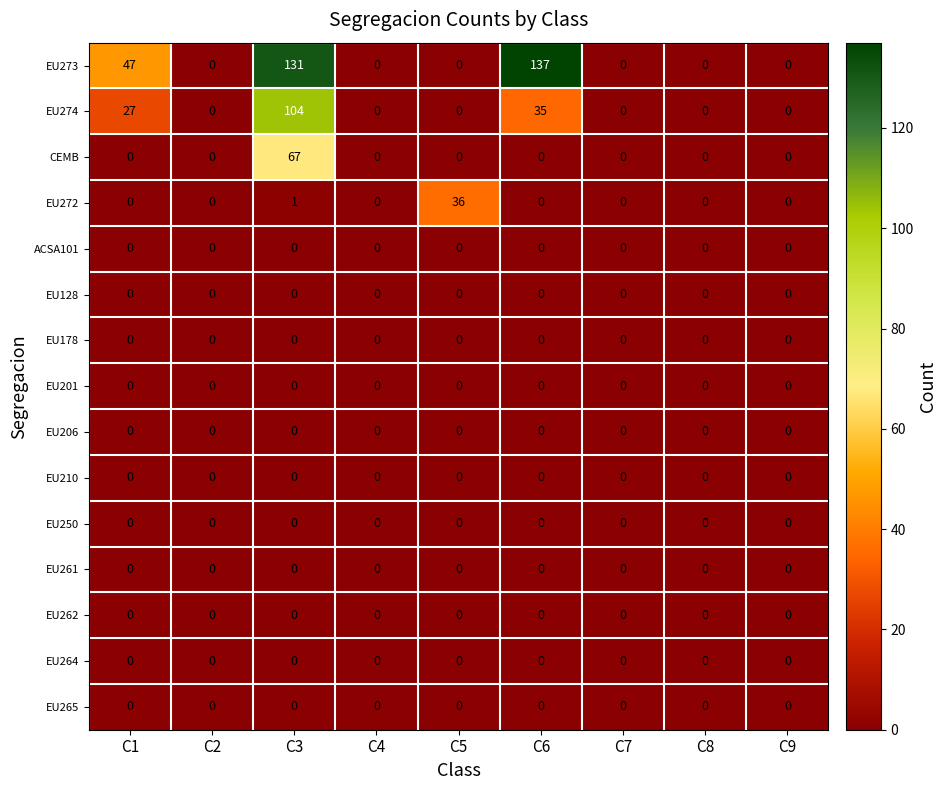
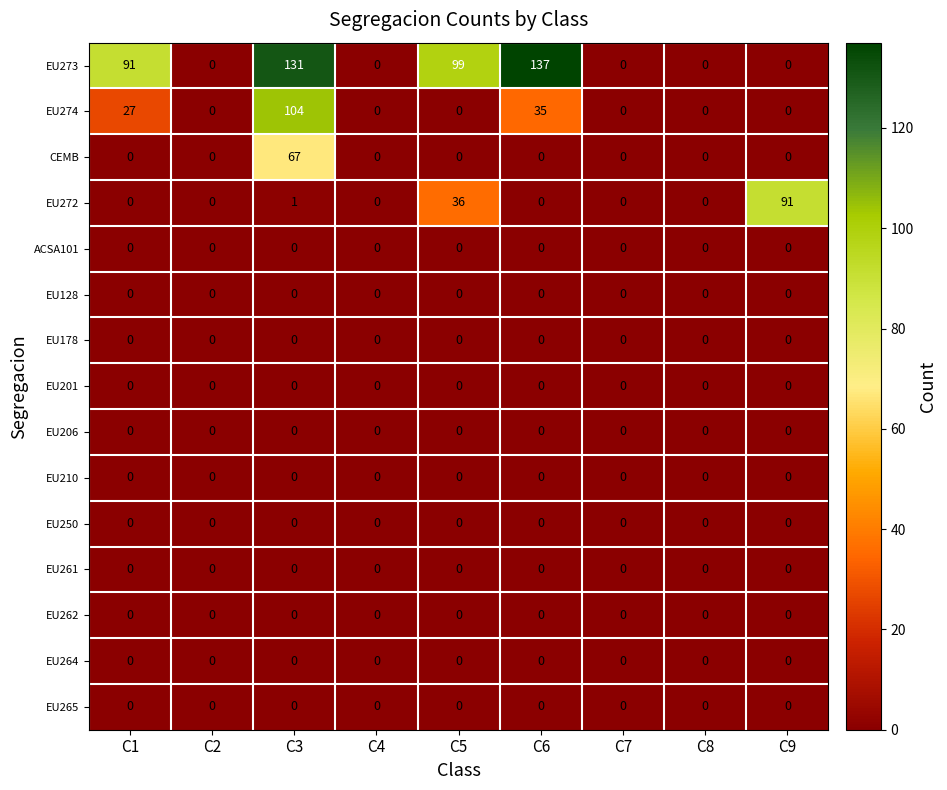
EU273, C1: 47 -> 91
EU273, C5: 0 -> 99
EU272, C9: 0 -> 91
